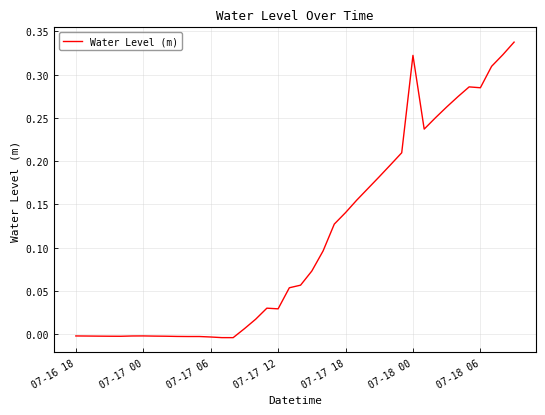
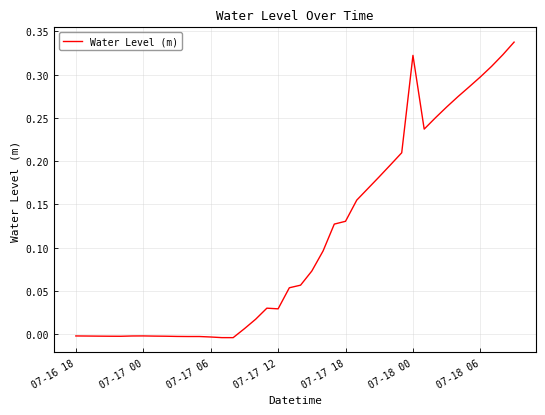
07-17 18: 0.14 -> 0.13
07-18 06: 0.28 -> 0.30
